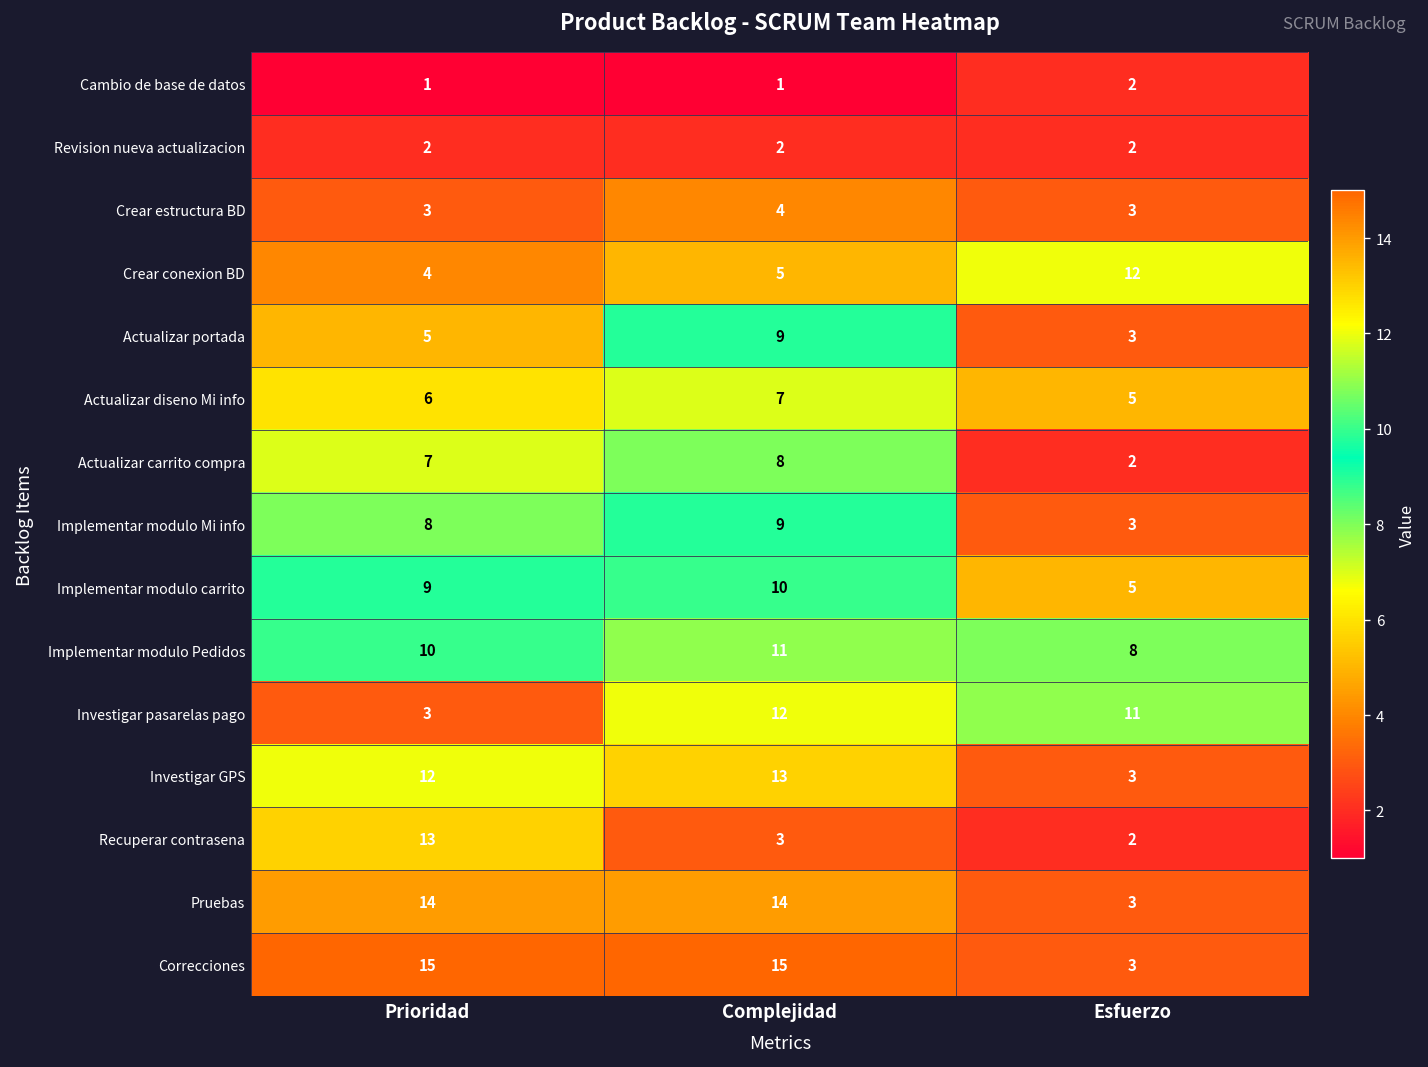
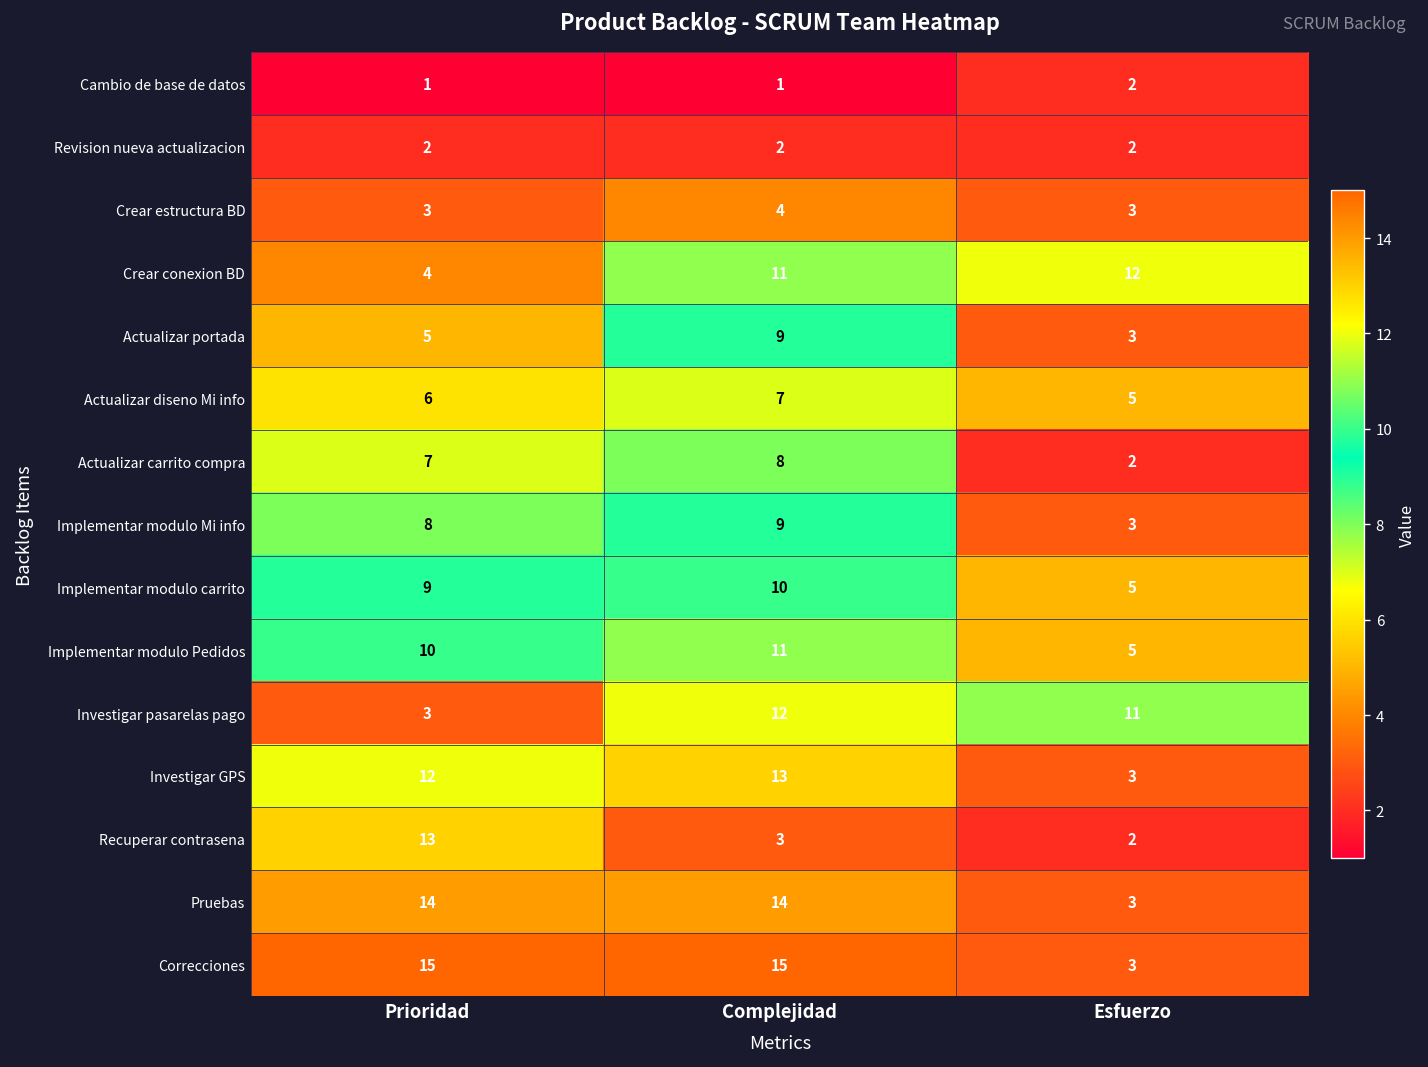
Crear conexion BD, Complejidad: 5 -> 11
Implementar modulo Pedidos, Esfuerzo: 8 -> 5
